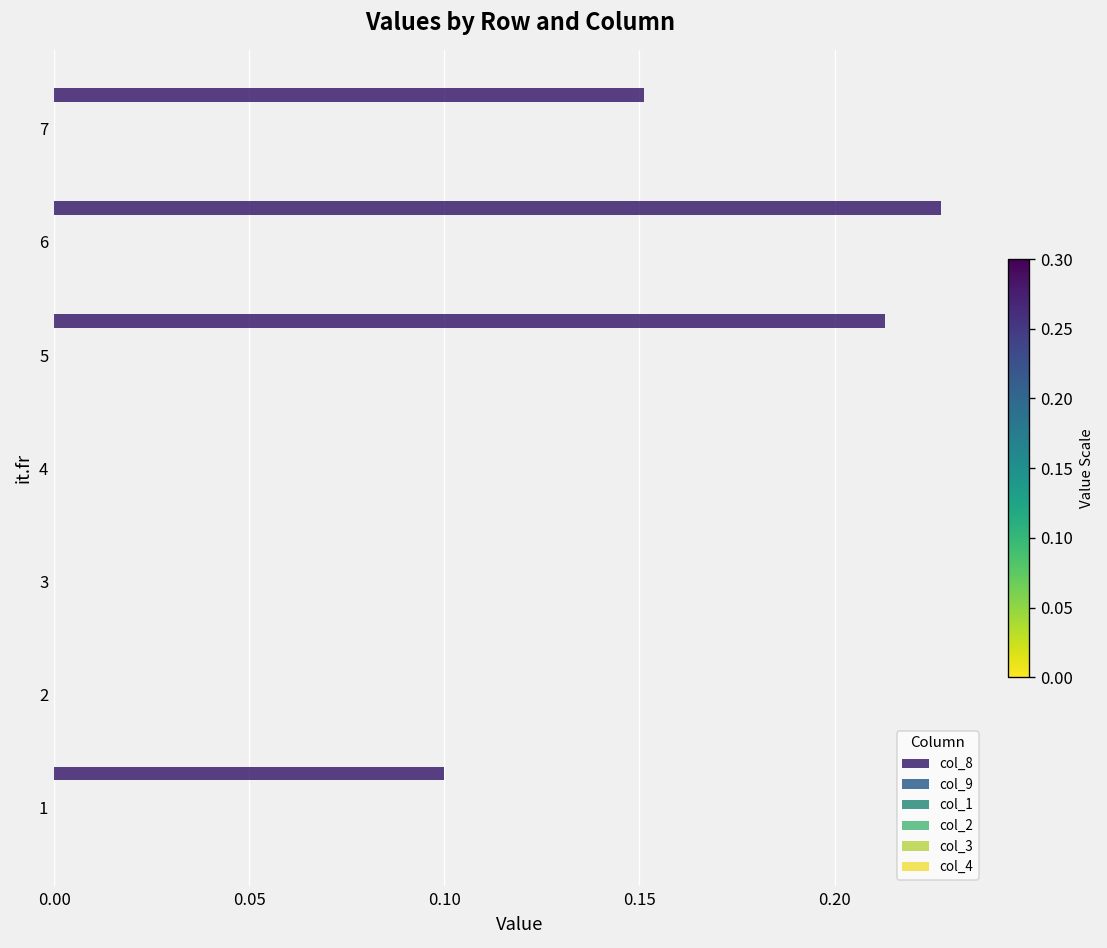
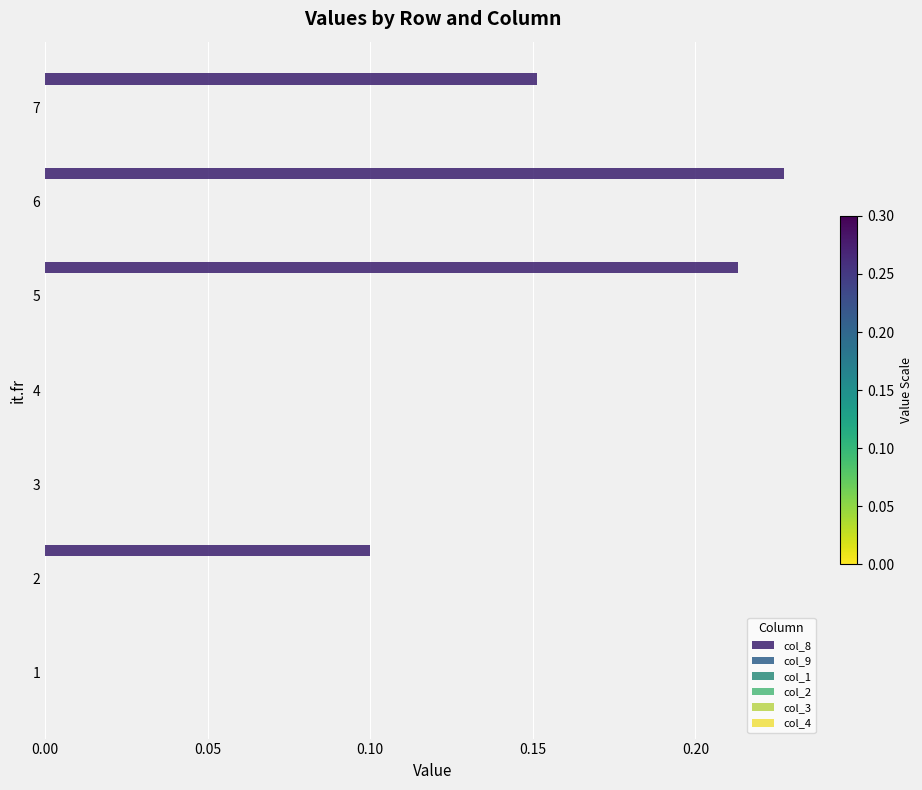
col_8, 2: 0.0 -> 0.1
col_8, 1: 0.1 -> 0.0
